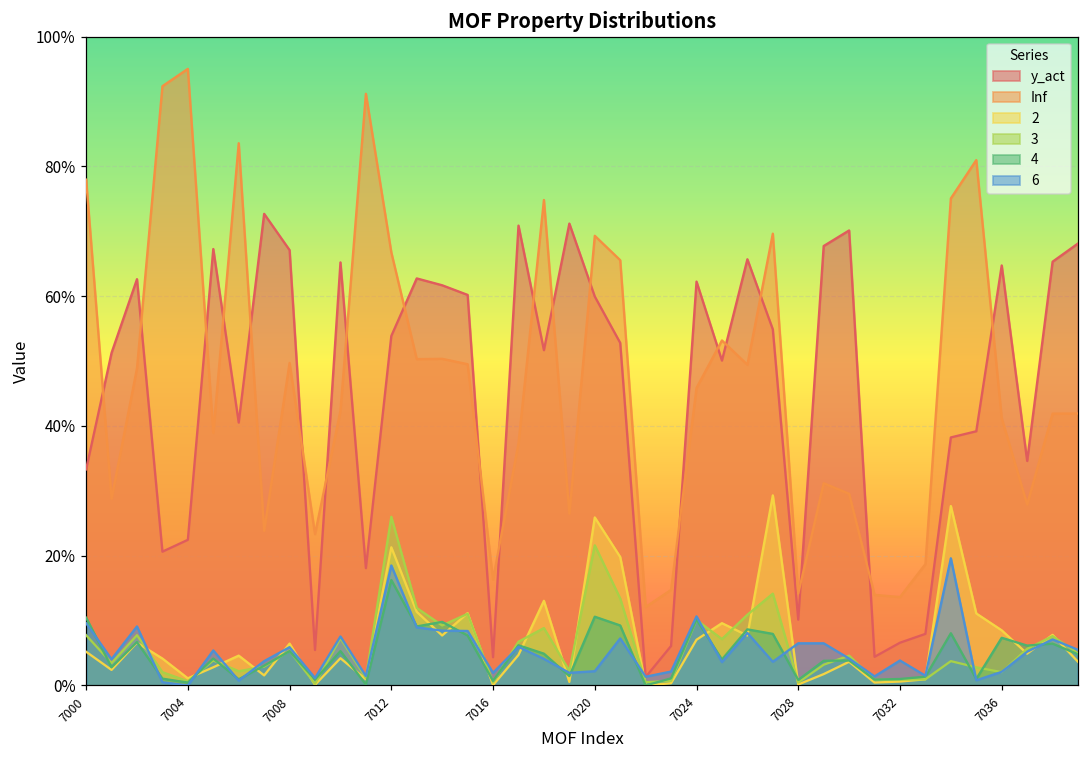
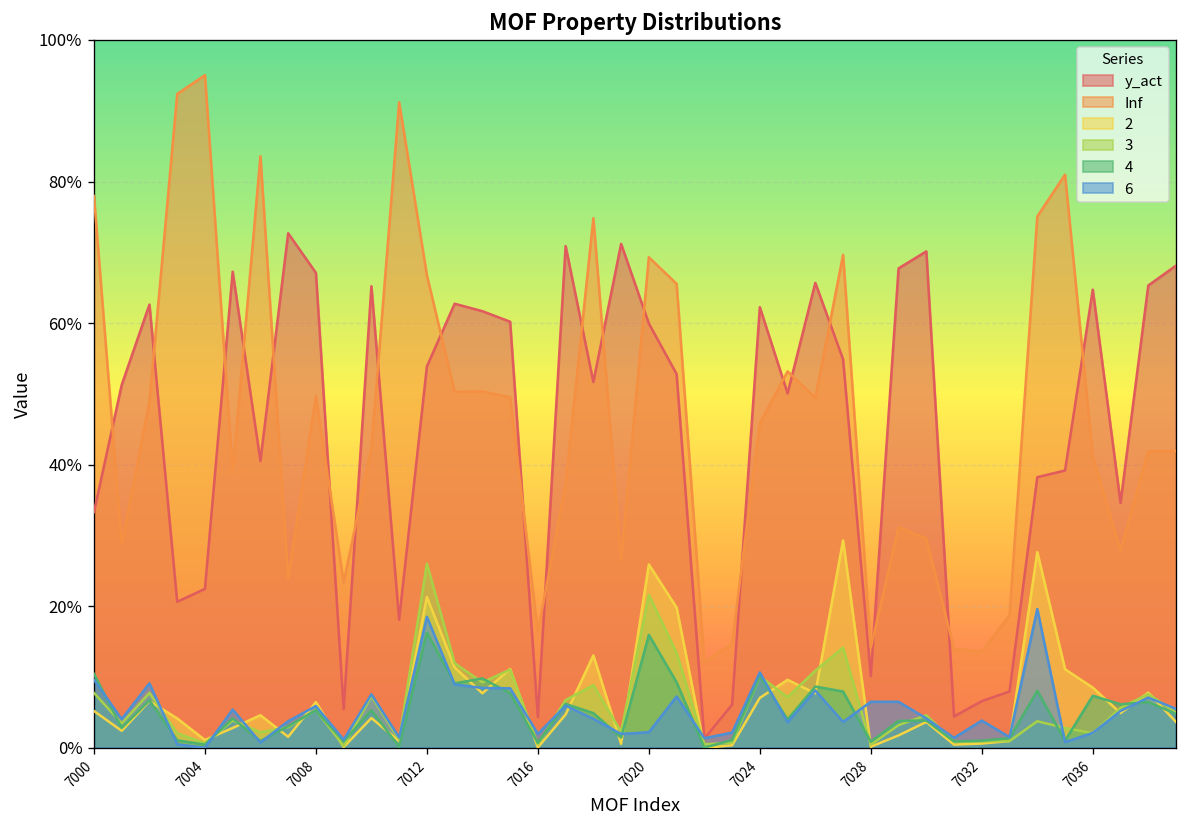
4, 7020: 11% -> 16%
